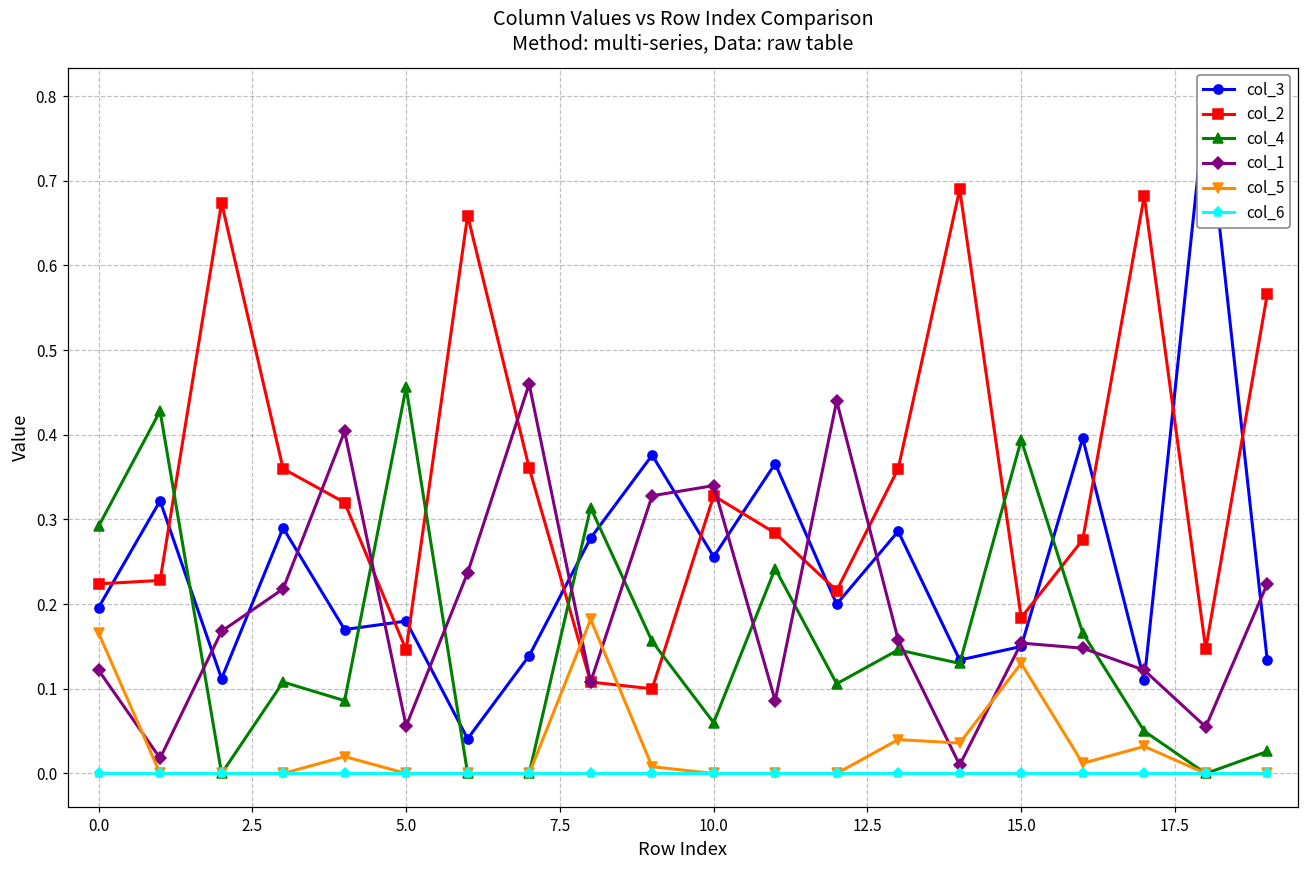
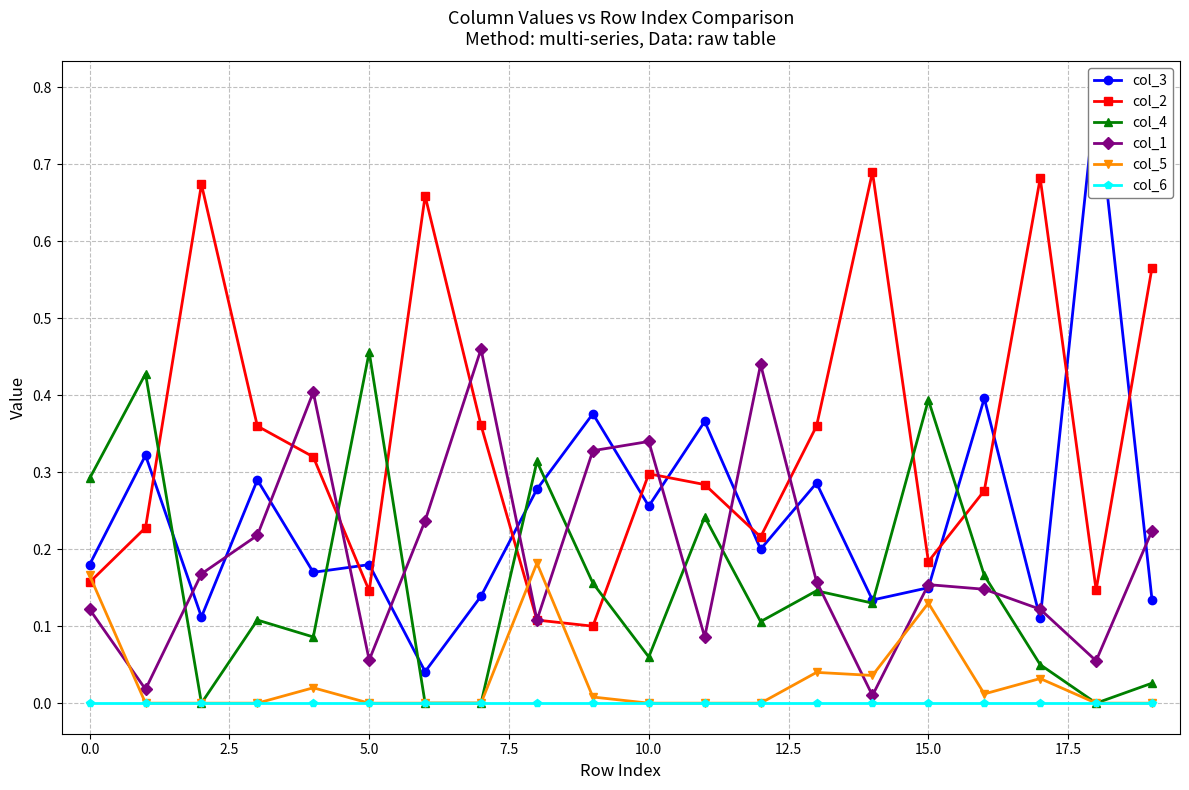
col_3, 0.0: 0.20 -> 0.18
col_2, 0.0: 0.22 -> 0.16
col_2, 10.0: 0.33 -> 0.30
